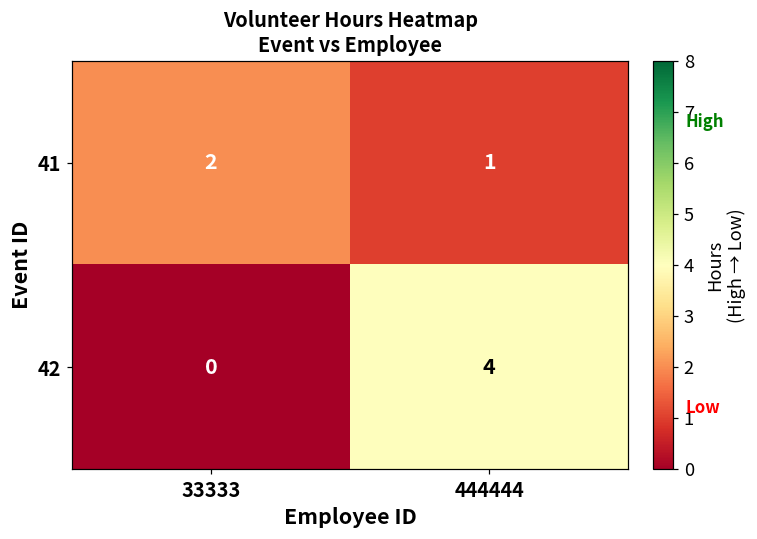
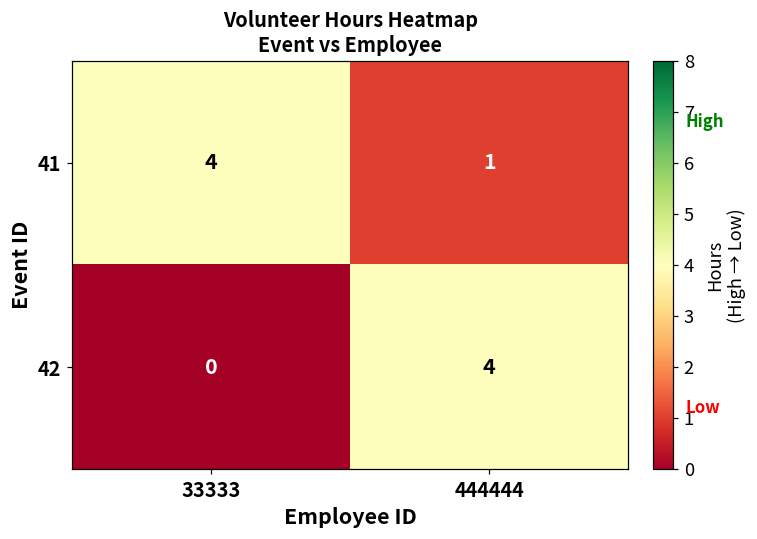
41, 33333: 2 -> 4
